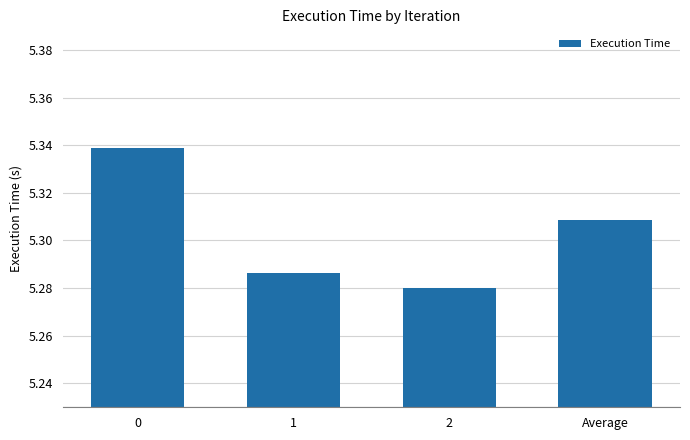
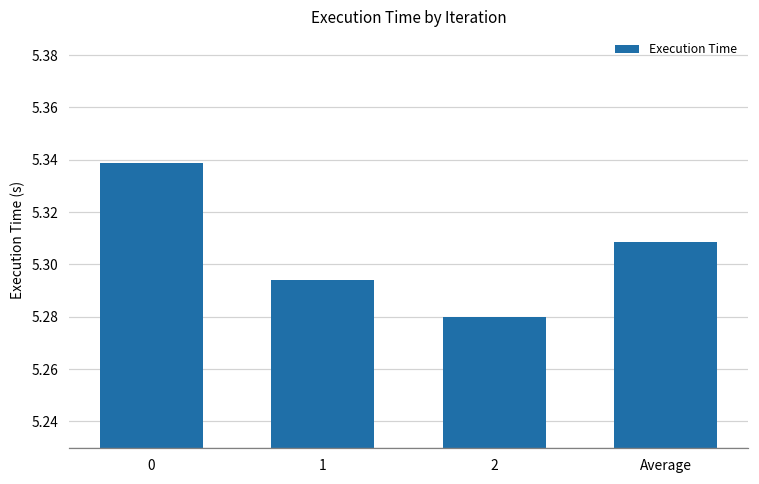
1: 5.286 -> 5.294
